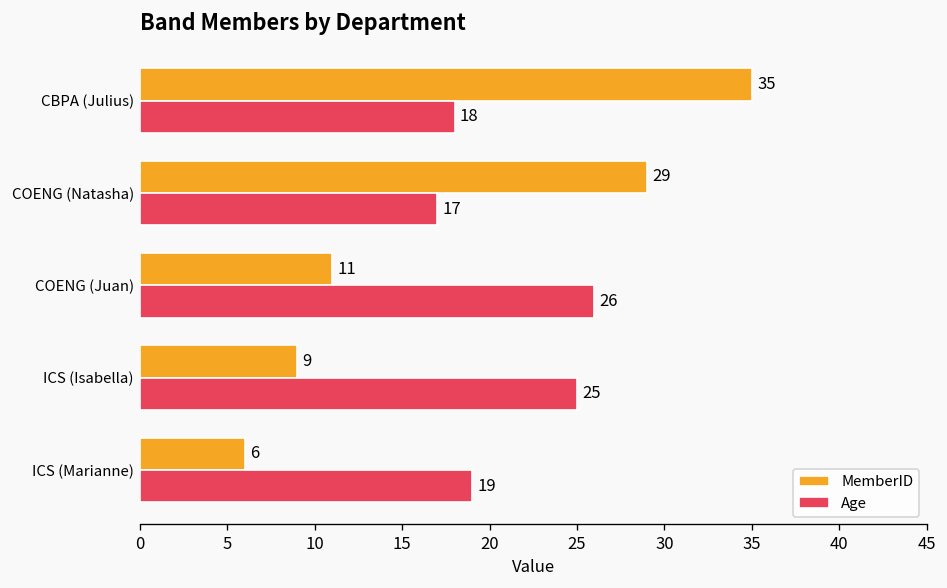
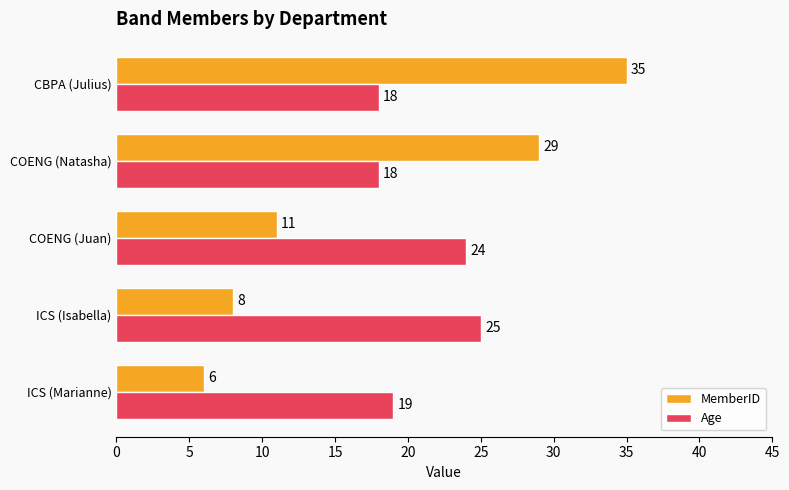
Age, COENG (Natasha): 17 -> 18
Age, COENG (Juan): 26 -> 24
MemberID, ICS (Isabella): 9 -> 8
